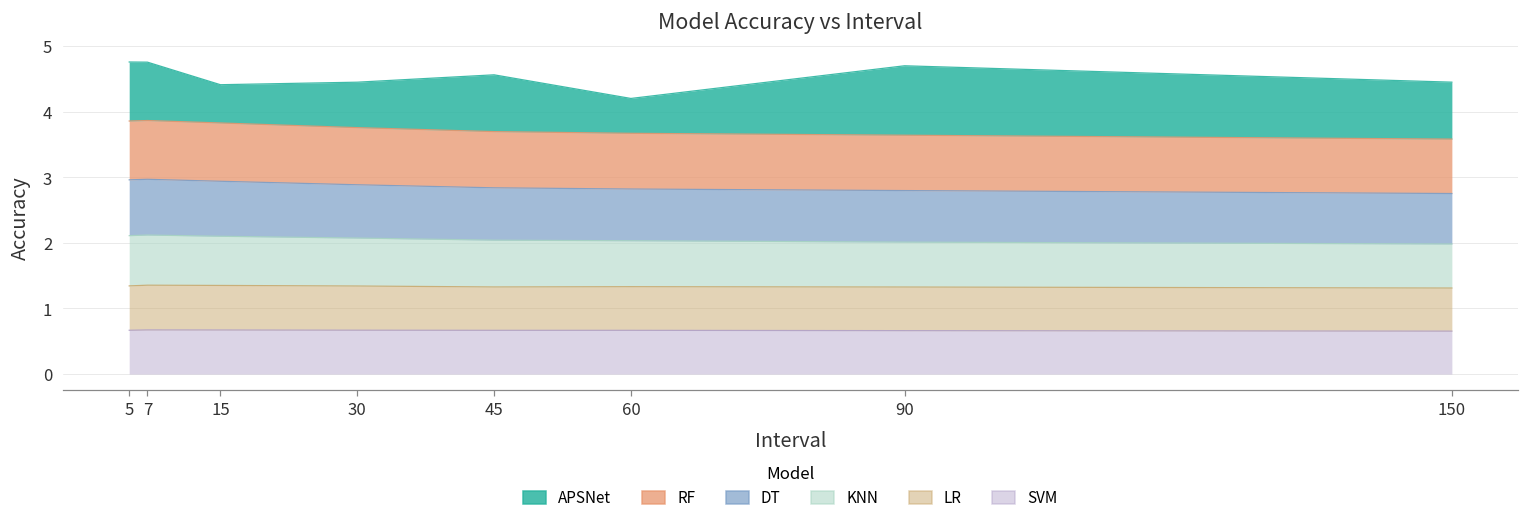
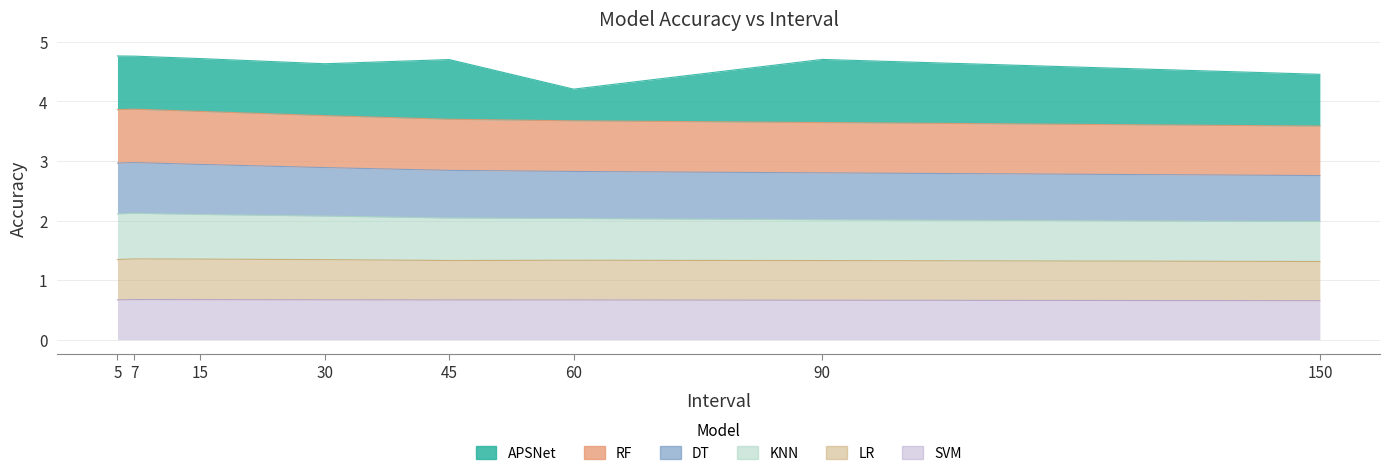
APSNet, 15: 0.6 -> 0.9
APSNet, 30: 0.7 -> 0.9
APSNet, 45: 0.9 -> 1.0
